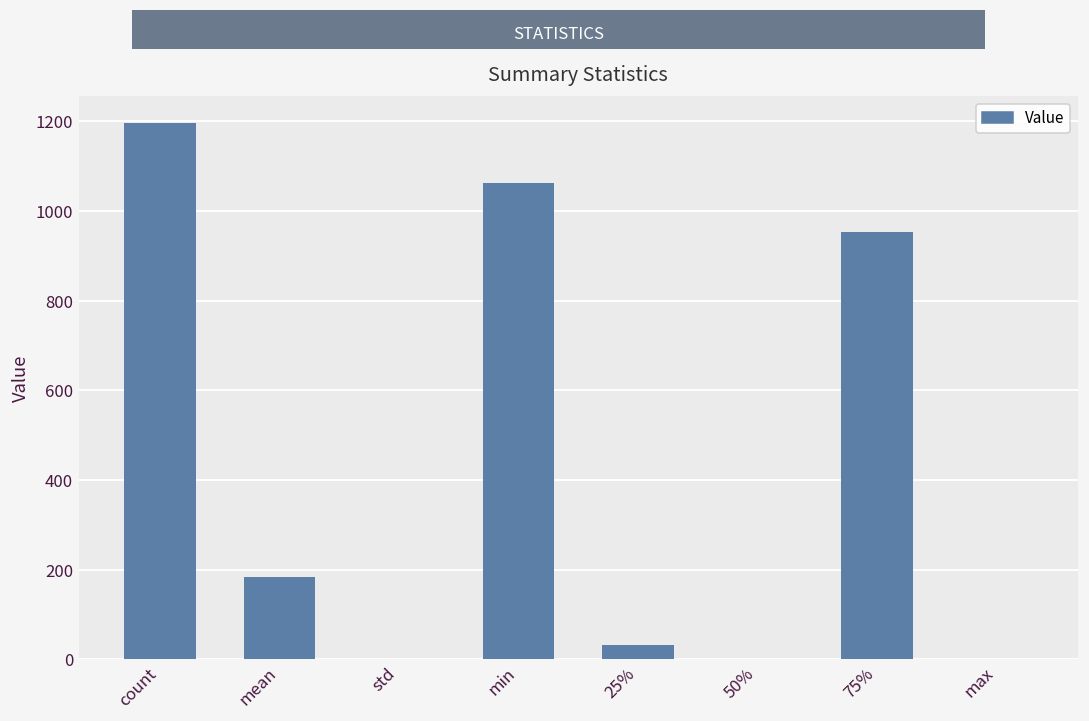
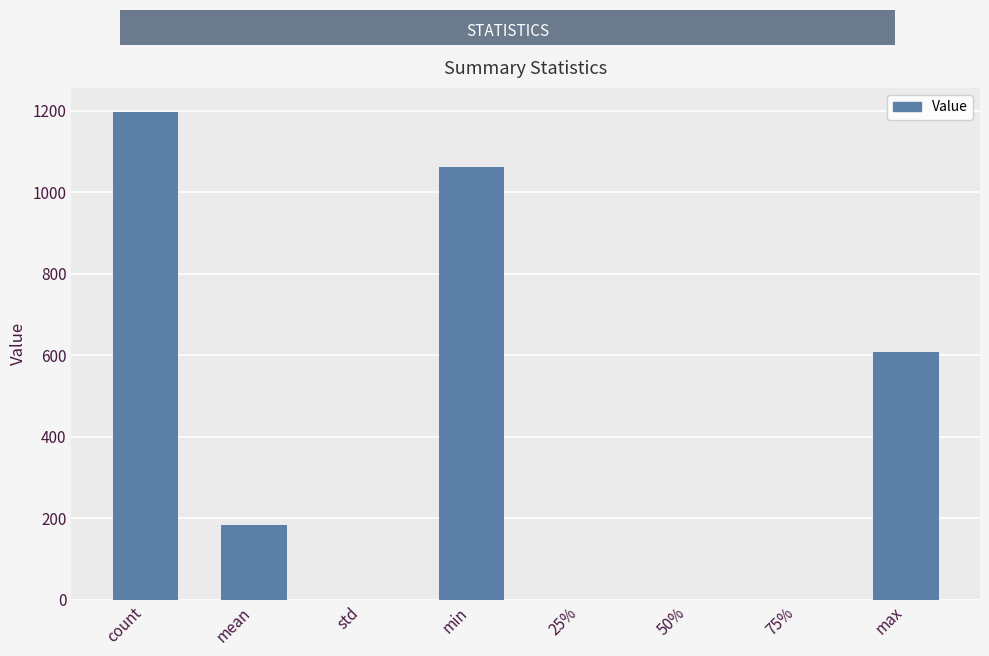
25%: 30 -> 0
75%: 950 -> 0
max: 0 -> 610
